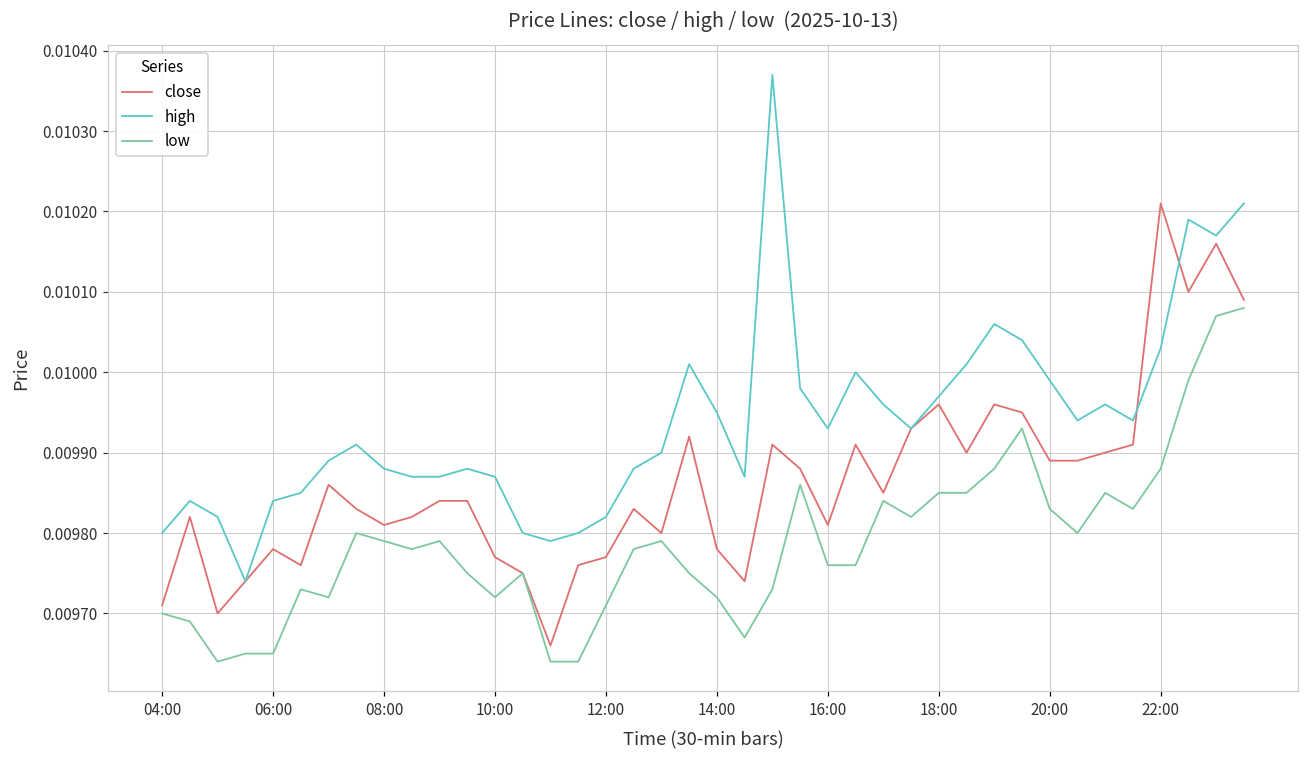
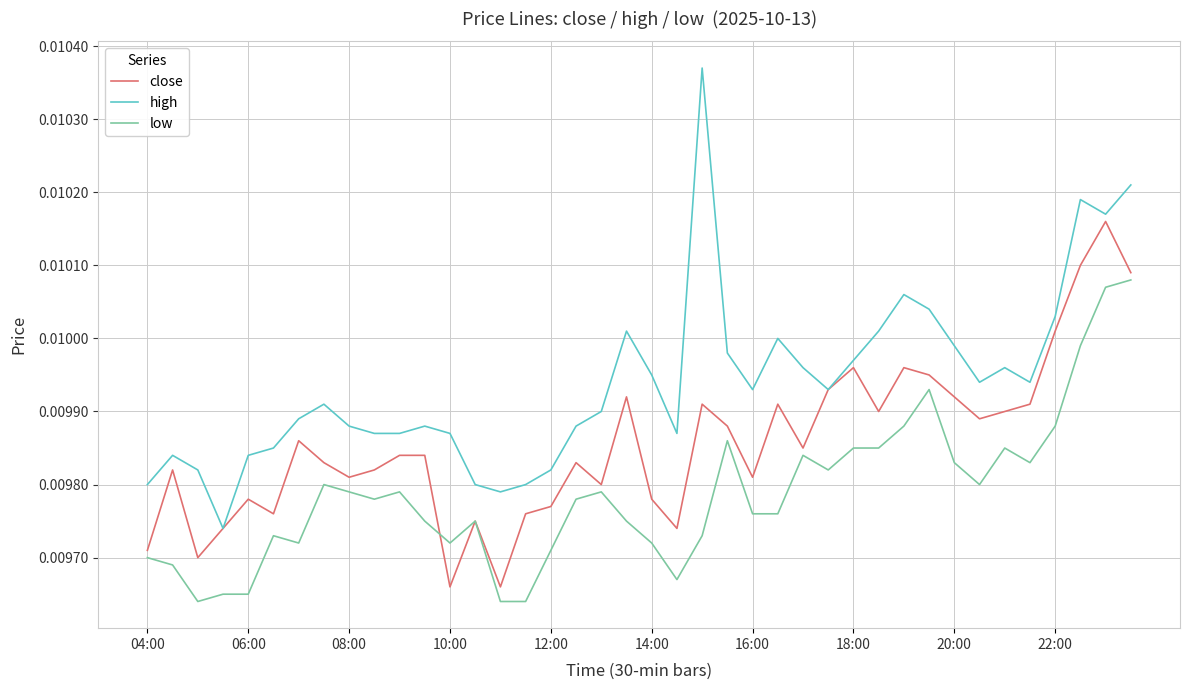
close, 10:00: 0.00977 -> 0.00966
close, 20:00: 0.00989 -> 0.00992
close, 22:00: 0.01021 -> 0.01001
